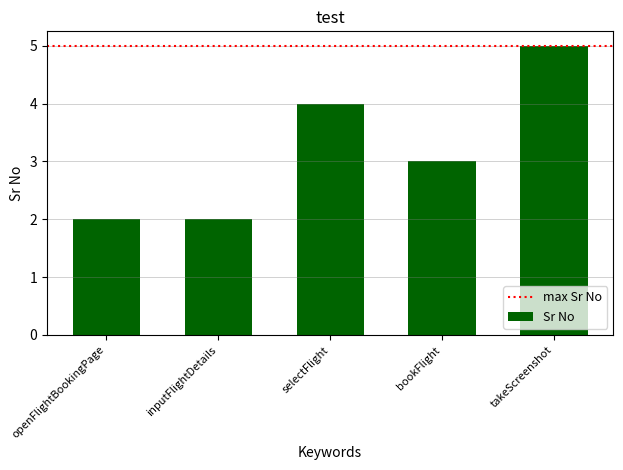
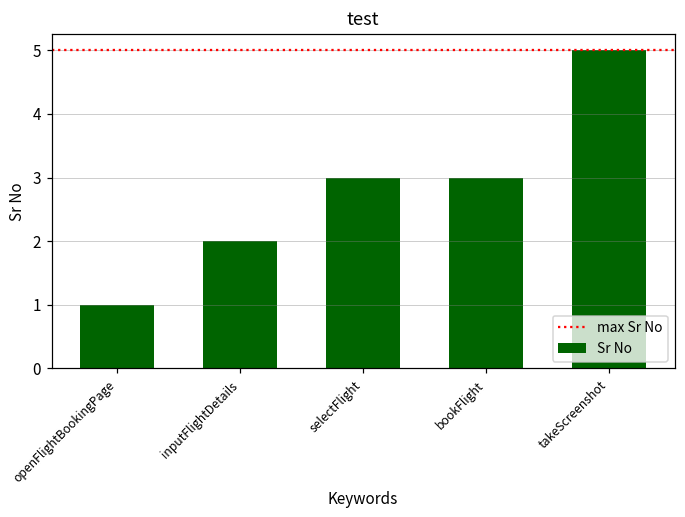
openFlightBookingPage: 2 -> 1
selectFlight: 4 -> 3
